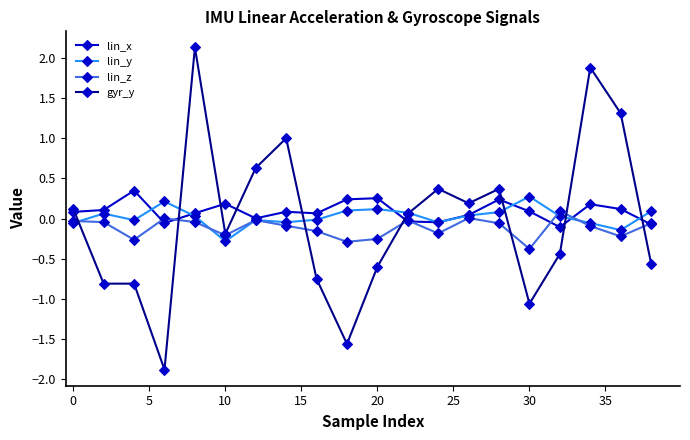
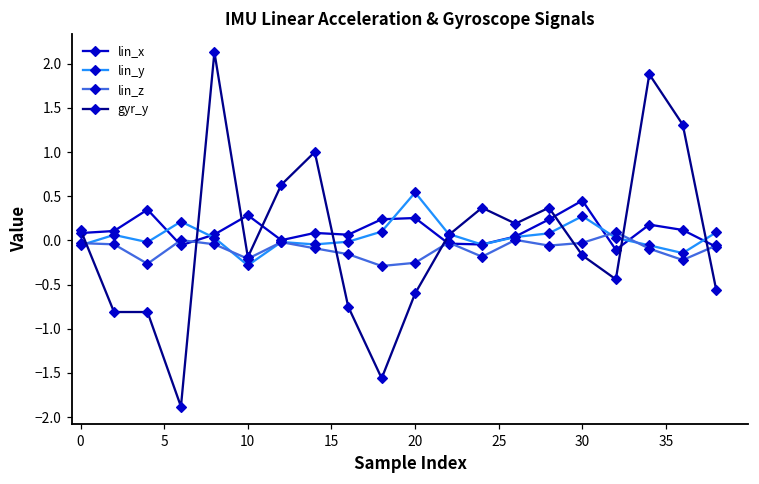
lin_x, 10: 0.2 -> 0.3
lin_y, 20: 0.1 -> 0.5
lin_x, 30: 0.1 -> 0.5
lin_z, 30: -0.4 -> 0.0
gyr_y, 30: -1.1 -> -0.2
